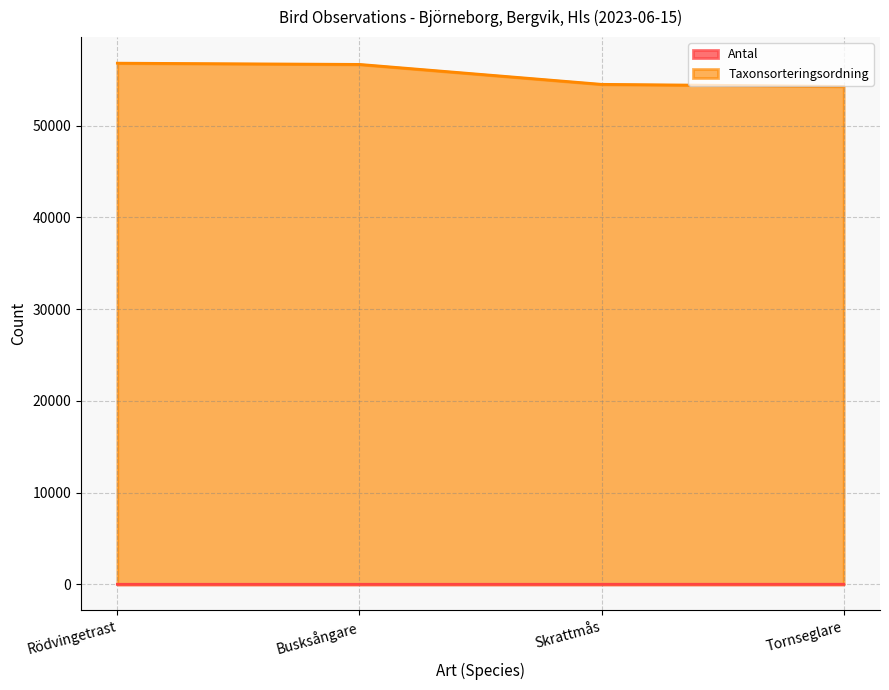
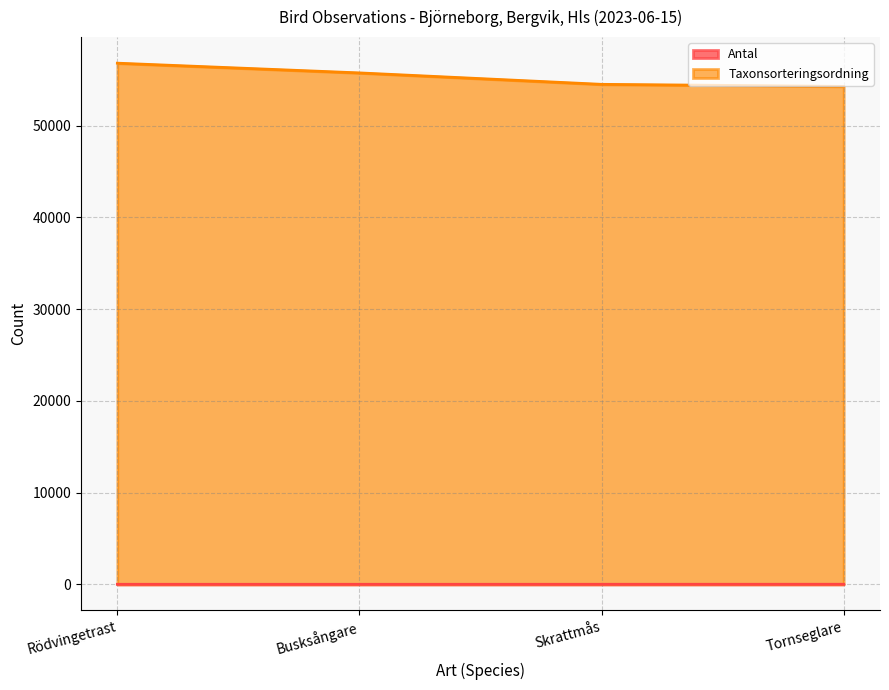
Taxonsorteringsordning, Busksångare: 57000 -> 56000
